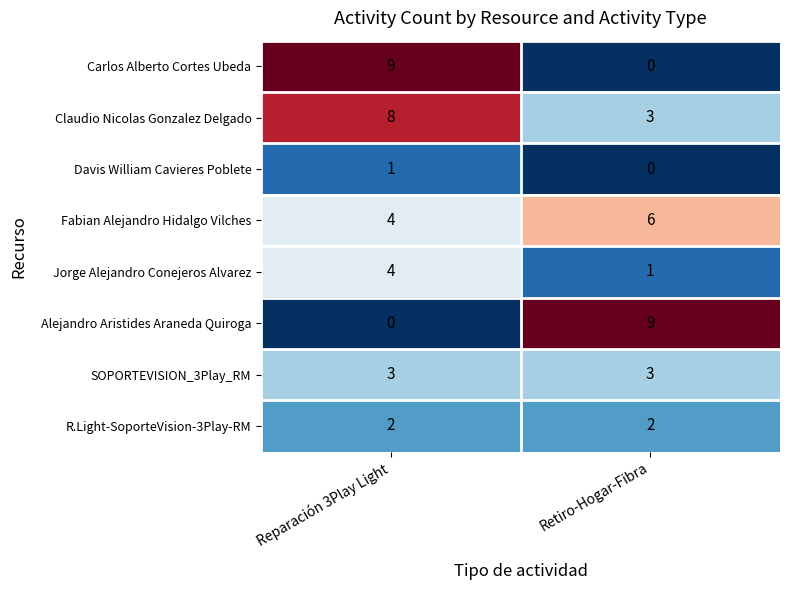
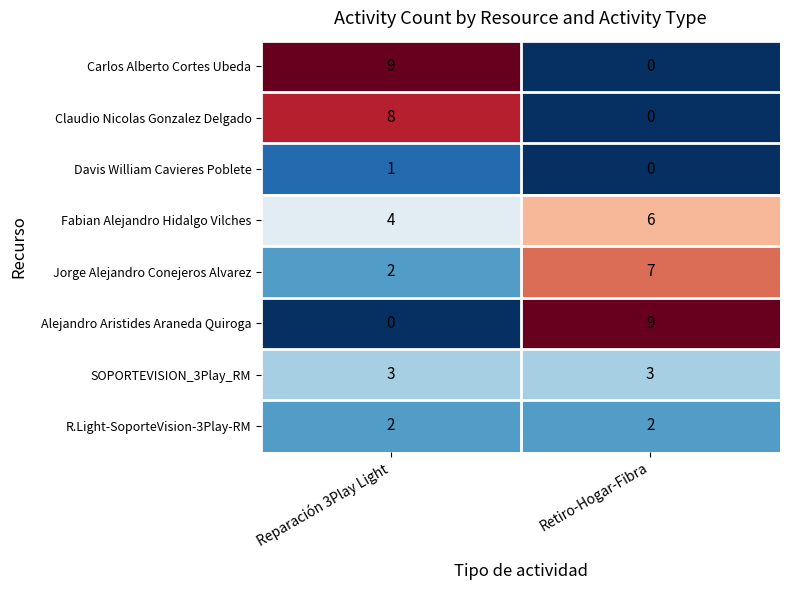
Claudio Nicolas Gonzalez Delgado, Retiro-Hogar-Fibra: 3 -> 0
Jorge Alejandro Conejeros Alvarez, Reparación 3Play Light: 4 -> 2
Jorge Alejandro Conejeros Alvarez, Retiro-Hogar-Fibra: 1 -> 7
